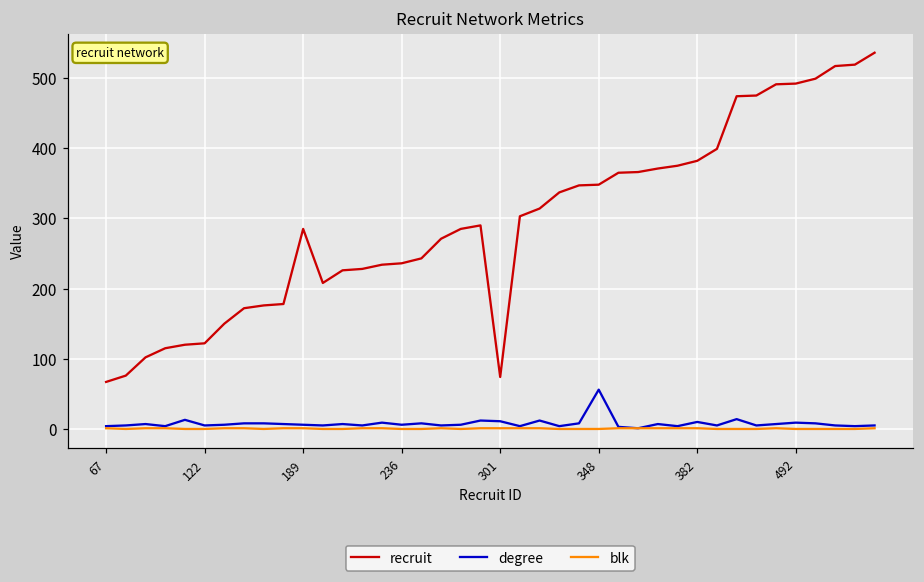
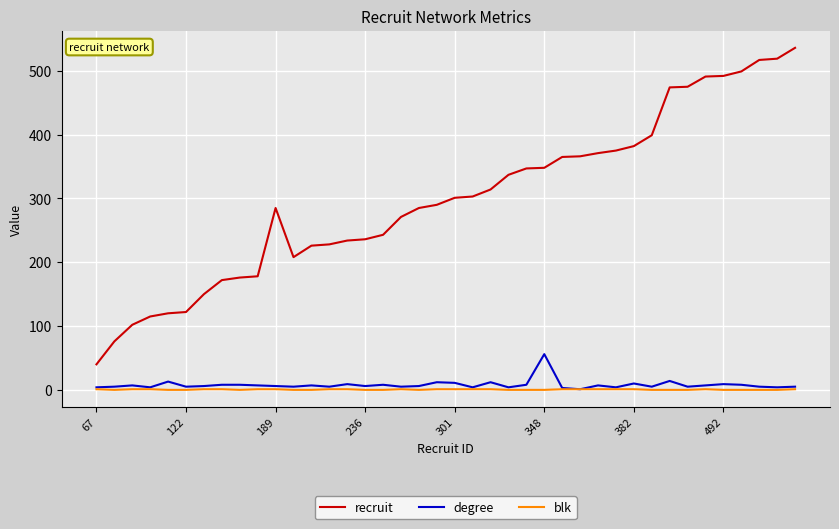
recruit, 67: 70 -> 40
recruit, 301: 70 -> 300
